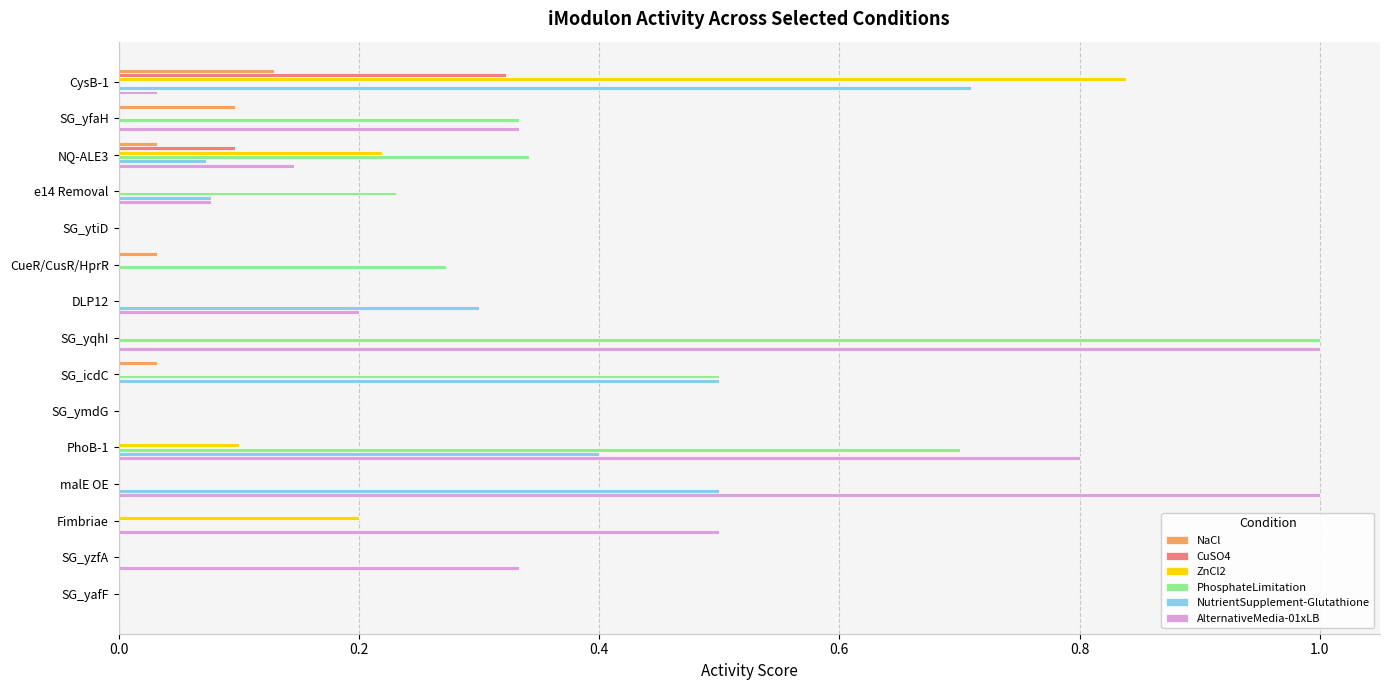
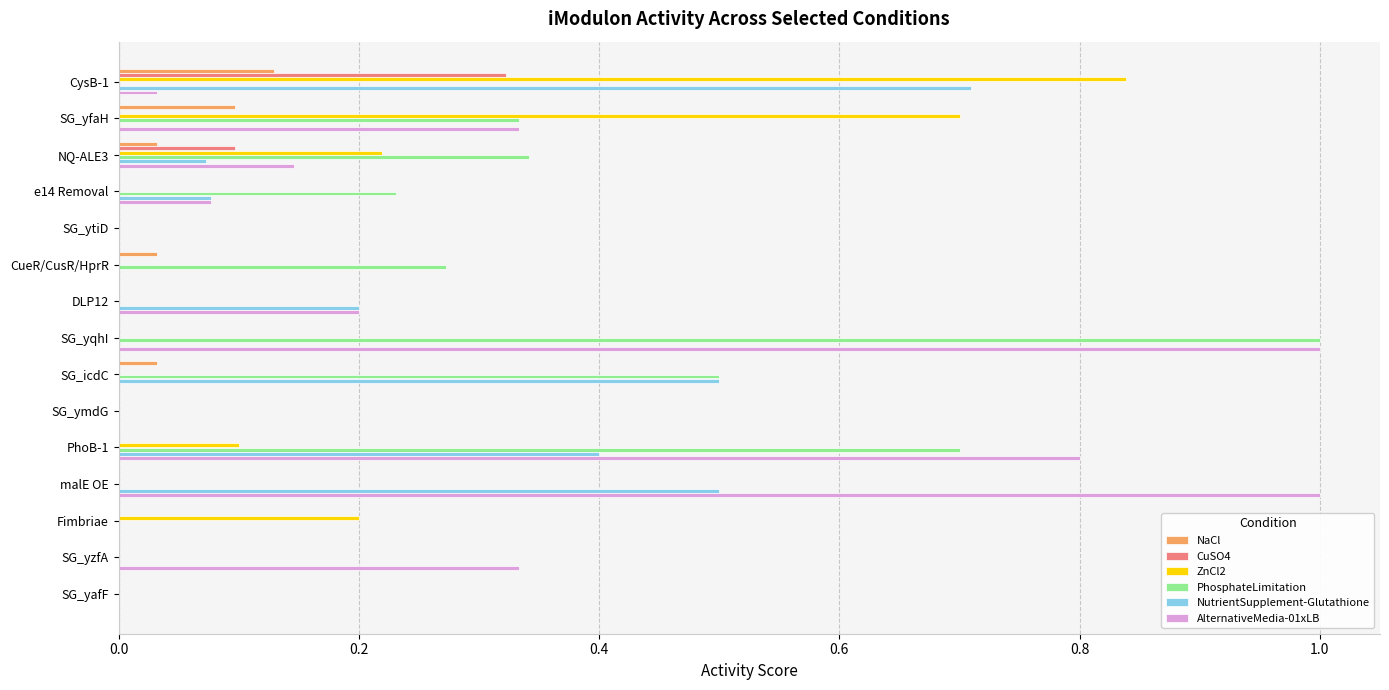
ZnCl2, SG_yfaH: 0.0 -> 0.7
NutrientSupplement-Glutathione, DLP12: 0.3 -> 0.2
AlternativeMedia-01xLB, Fimbriae: 0.5 -> 0.0
